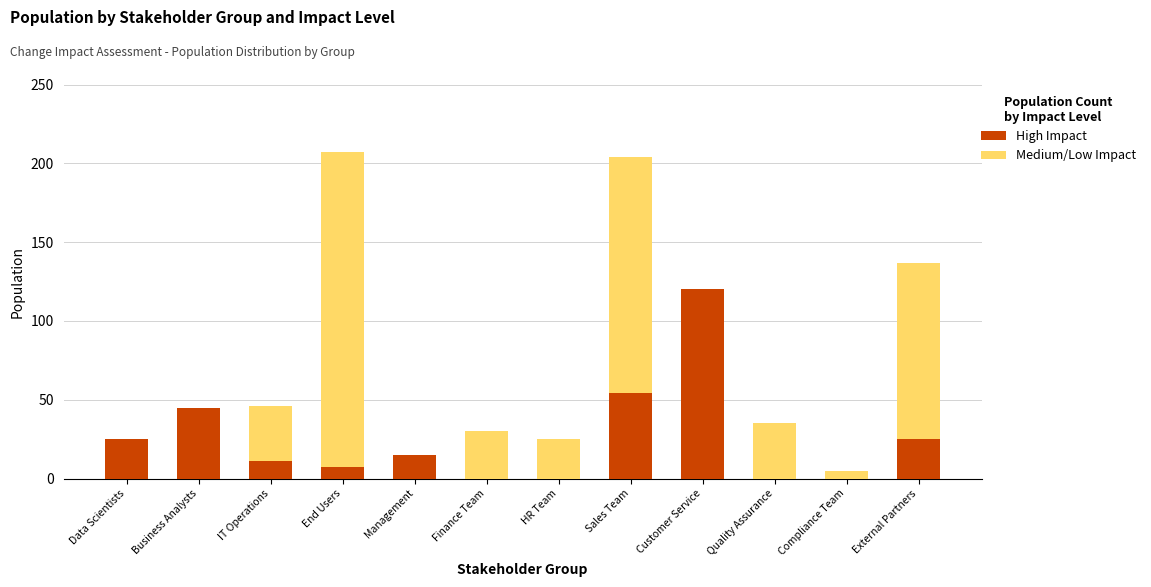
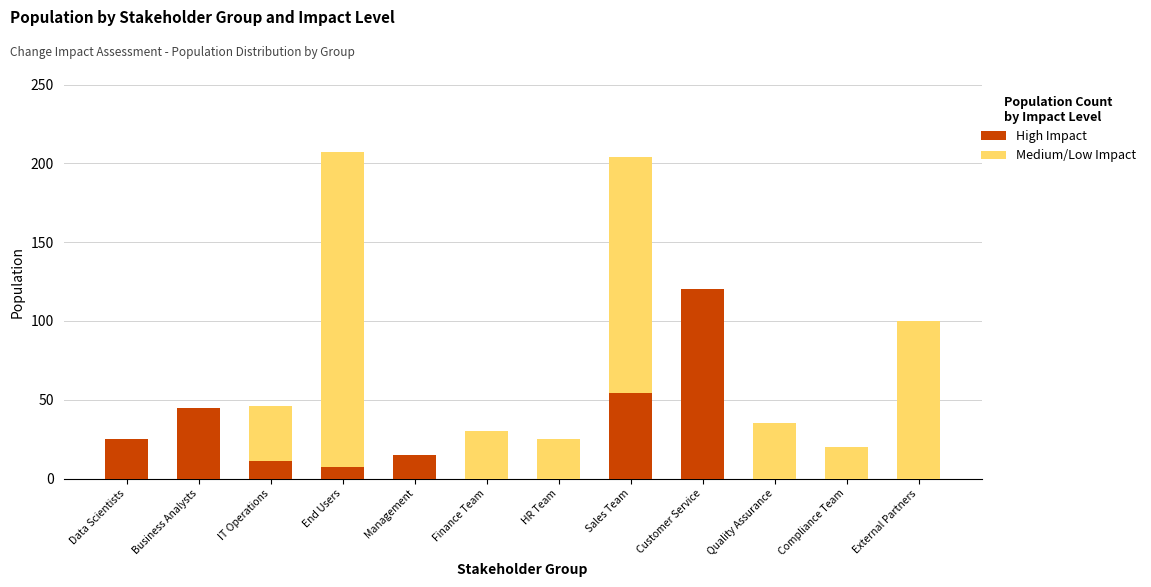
Medium/Low Impact, Compliance Team: 5 -> 20
High Impact, External Partners: 25 -> 0
Medium/Low Impact, External Partners: 112 -> 100
